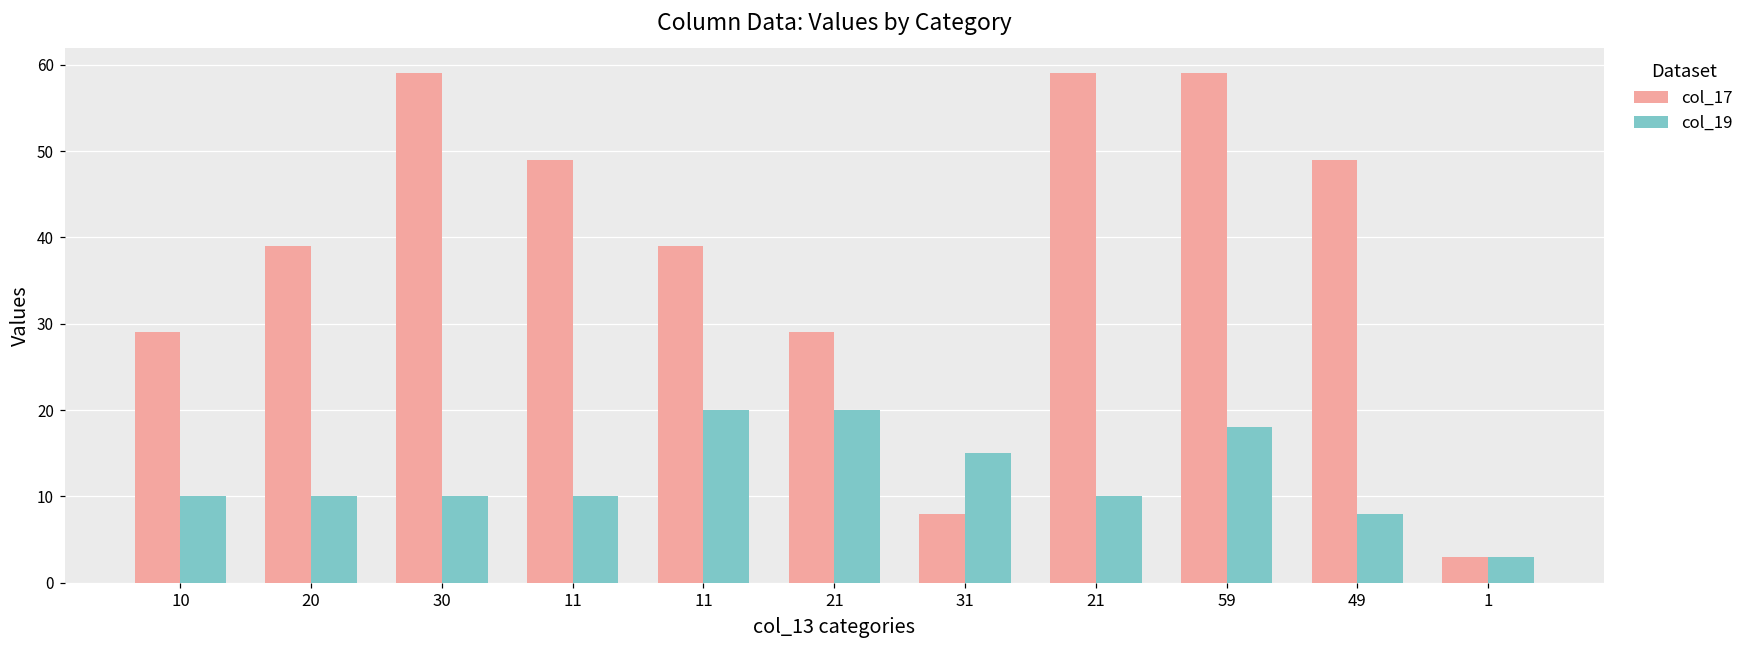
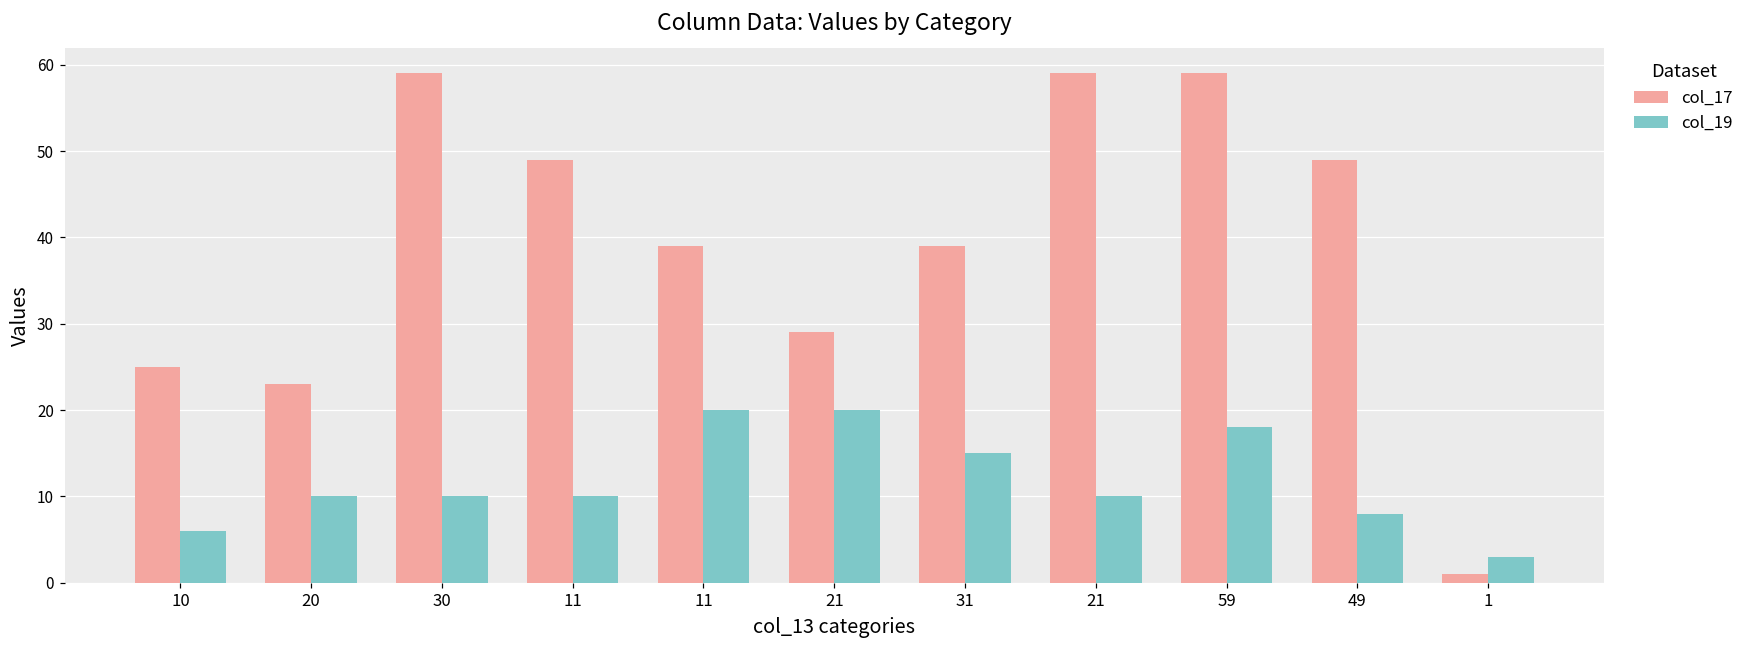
col_17, 10: 29 -> 25
col_19, 10: 10 -> 6
col_17, 20: 39 -> 23
col_17, 31: 8 -> 39
col_17, 1: 3 -> 1
